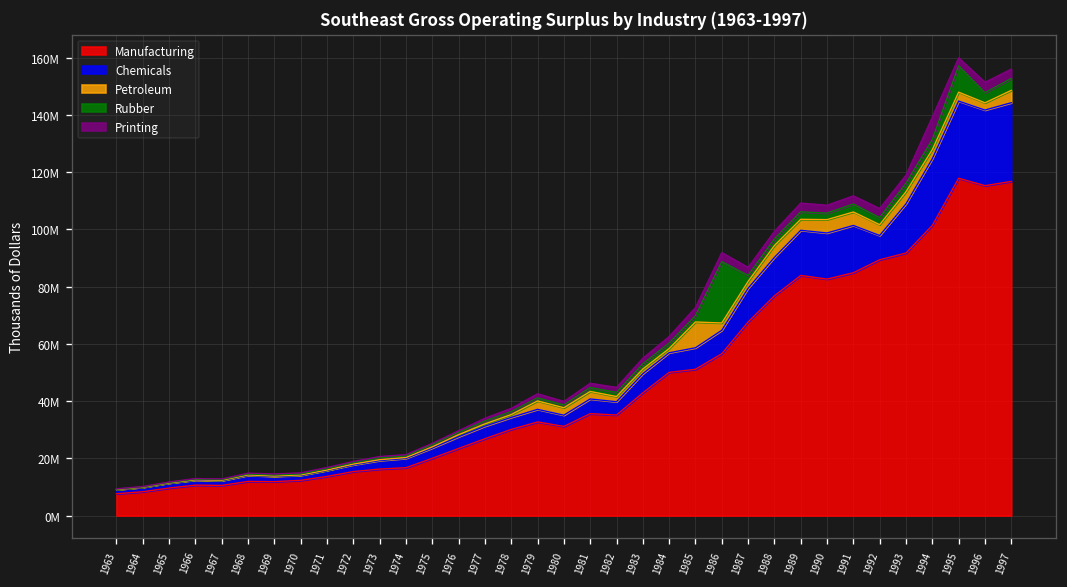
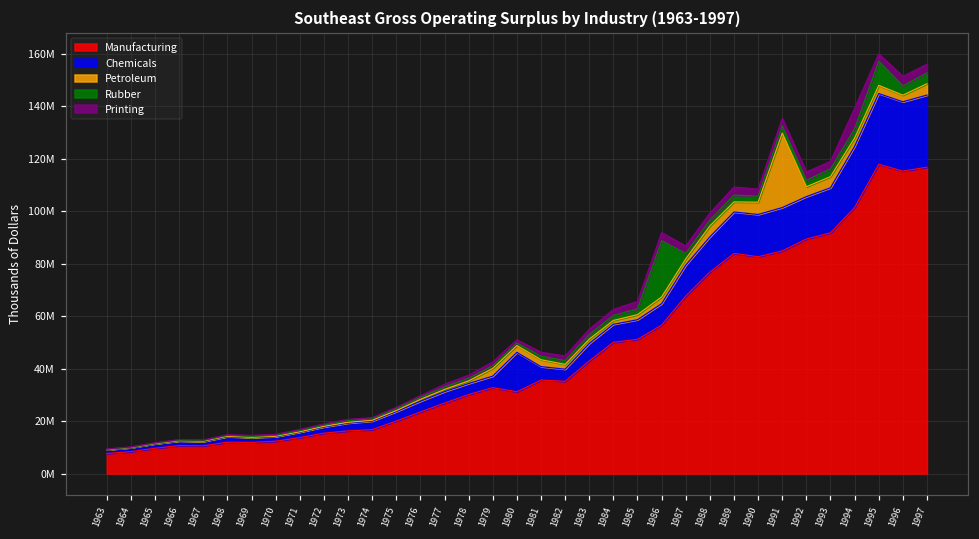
Chemicals, 1980: 4000000 -> 15000000
Petroleum, 1985: 9000000 -> 2000000
Petroleum, 1991: 5000000 -> 28000000
Chemicals, 1992: 8000000 -> 16000000
